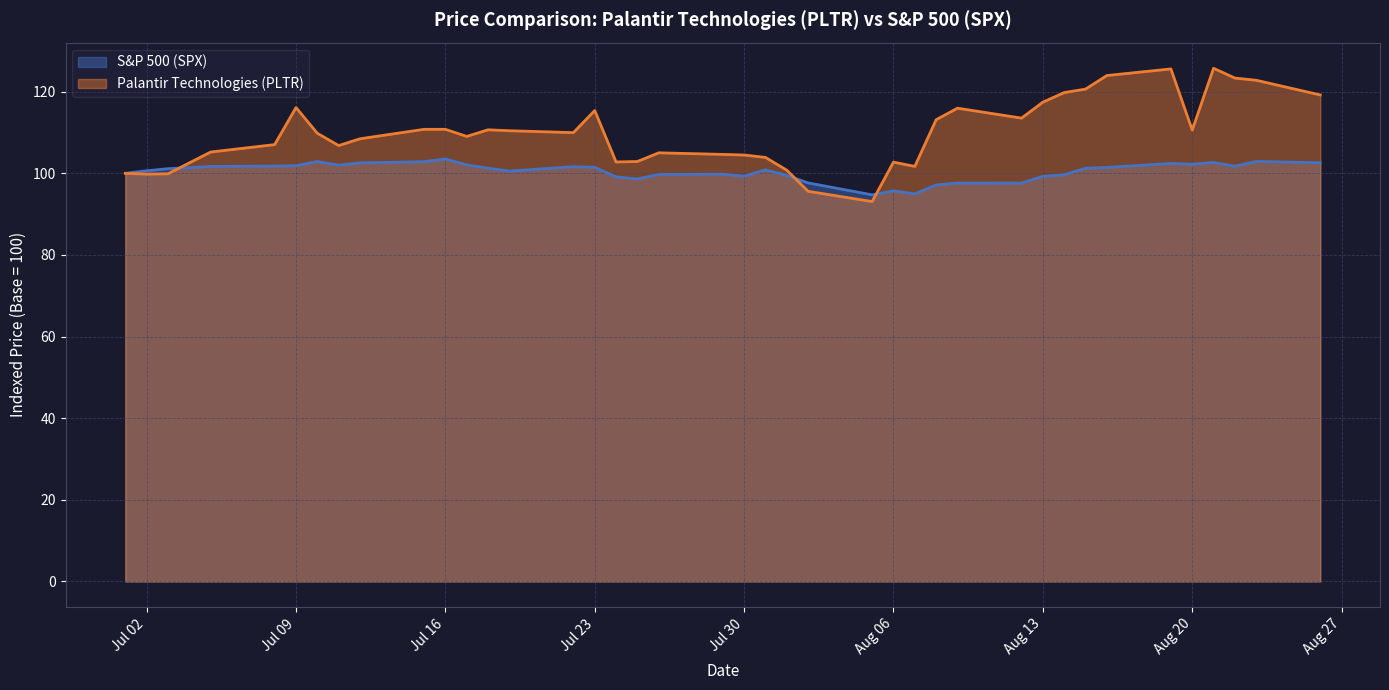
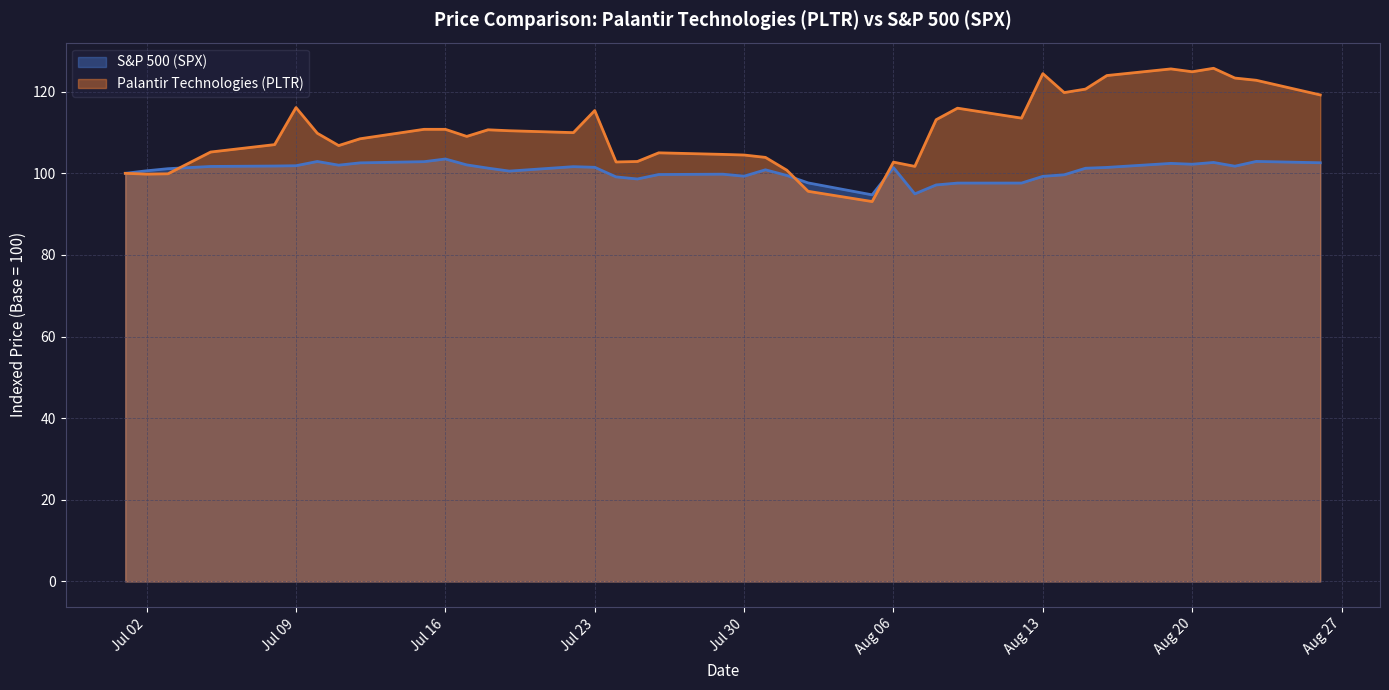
S&P 500 (SPX), Aug 06: 96 -> 101
Palantir Technologies (PLTR), Aug 13: 117 -> 124
Palantir Technologies (PLTR), Aug 20: 111 -> 125
